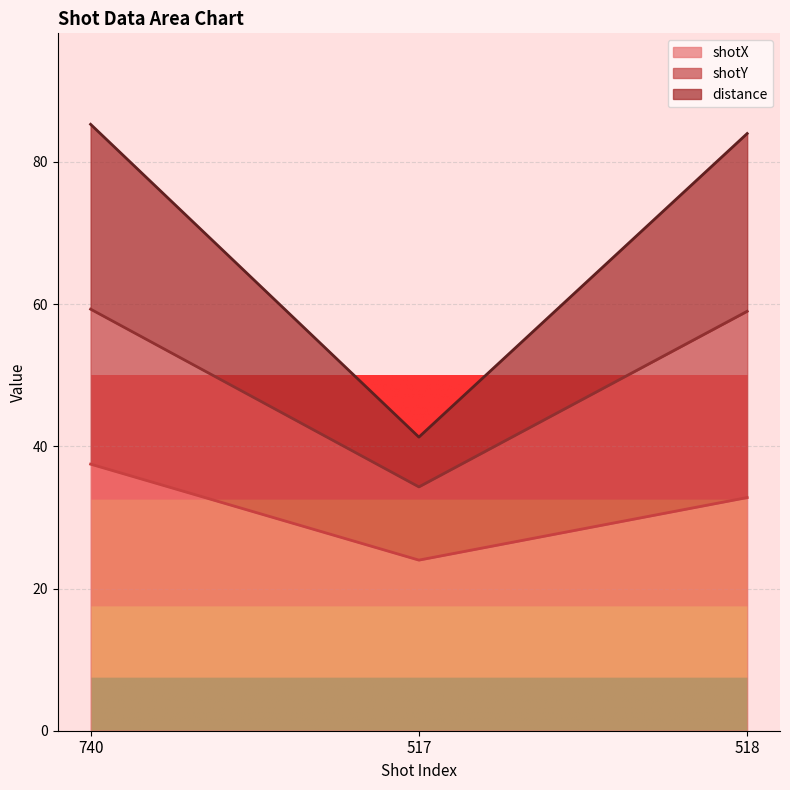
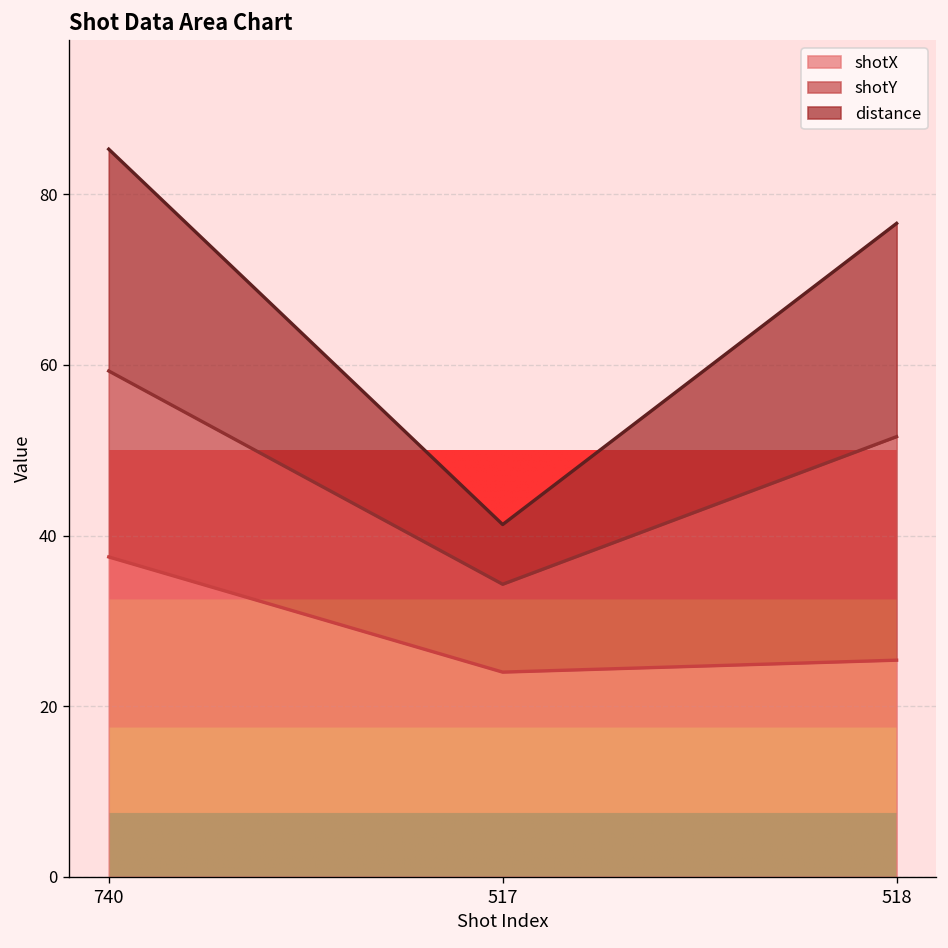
shotX, 518: 33 -> 25
